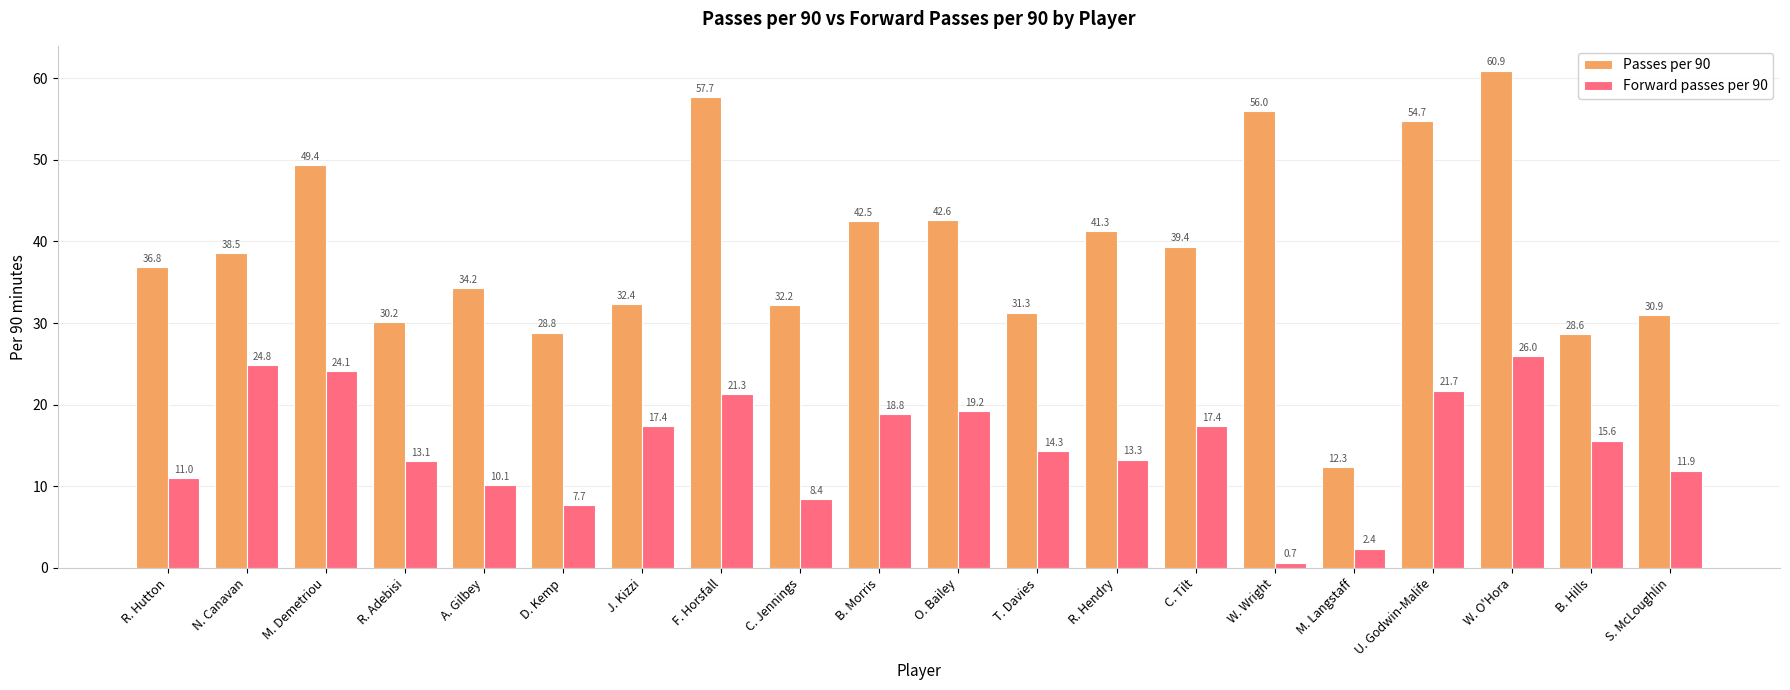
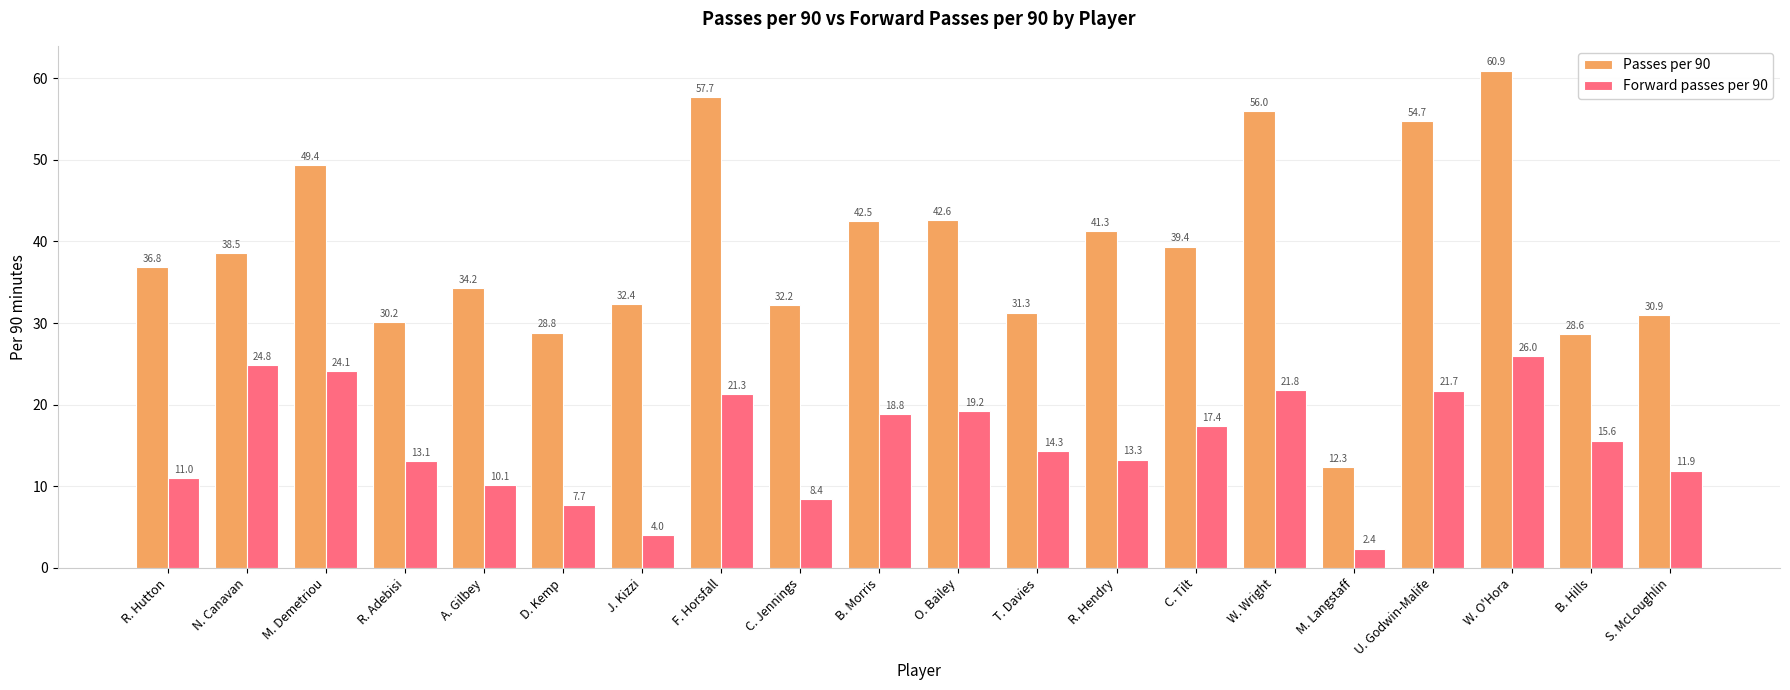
Forward passes per 90, J. Kizzi: 17.4 -> 4.0
Forward passes per 90, W. Wright: 0.7 -> 21.8
